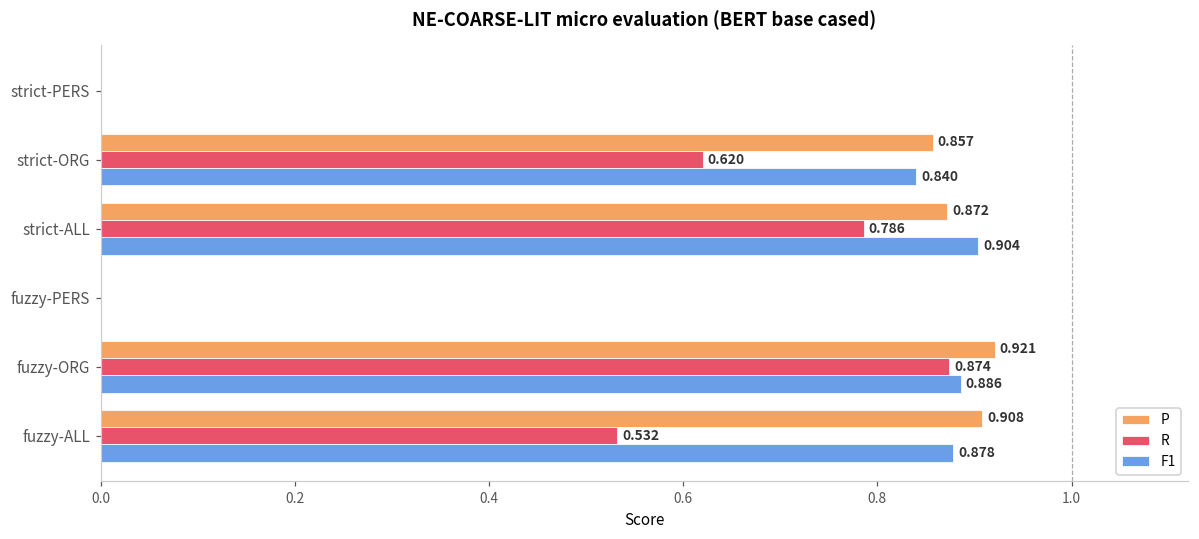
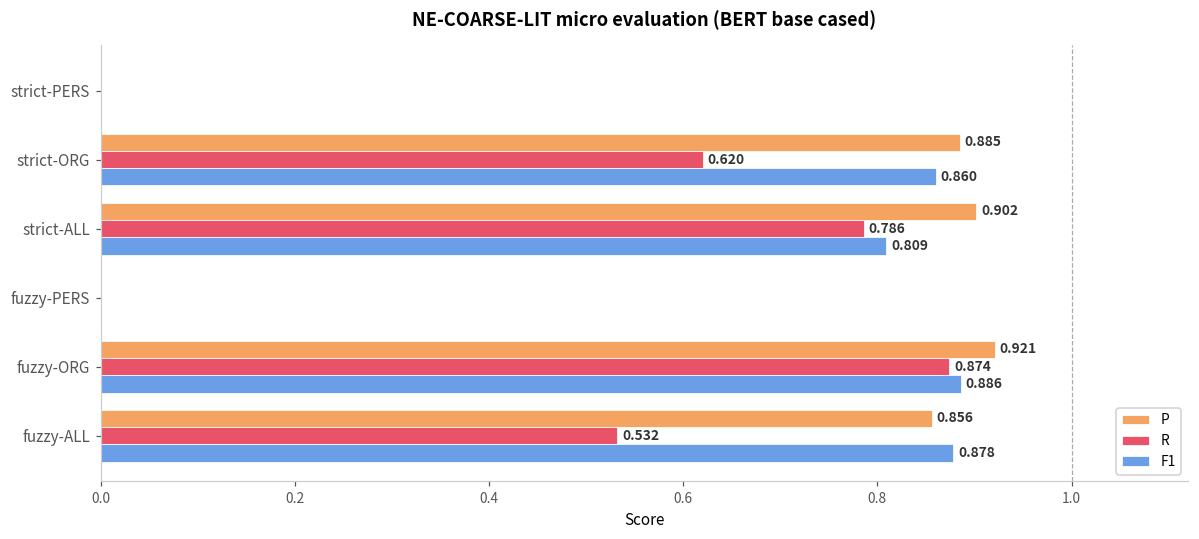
P, strict-ORG: 0.857 -> 0.885
F1, strict-ORG: 0.840 -> 0.860
P, strict-ALL: 0.872 -> 0.902
F1, strict-ALL: 0.904 -> 0.809
P, fuzzy-ALL: 0.908 -> 0.856
